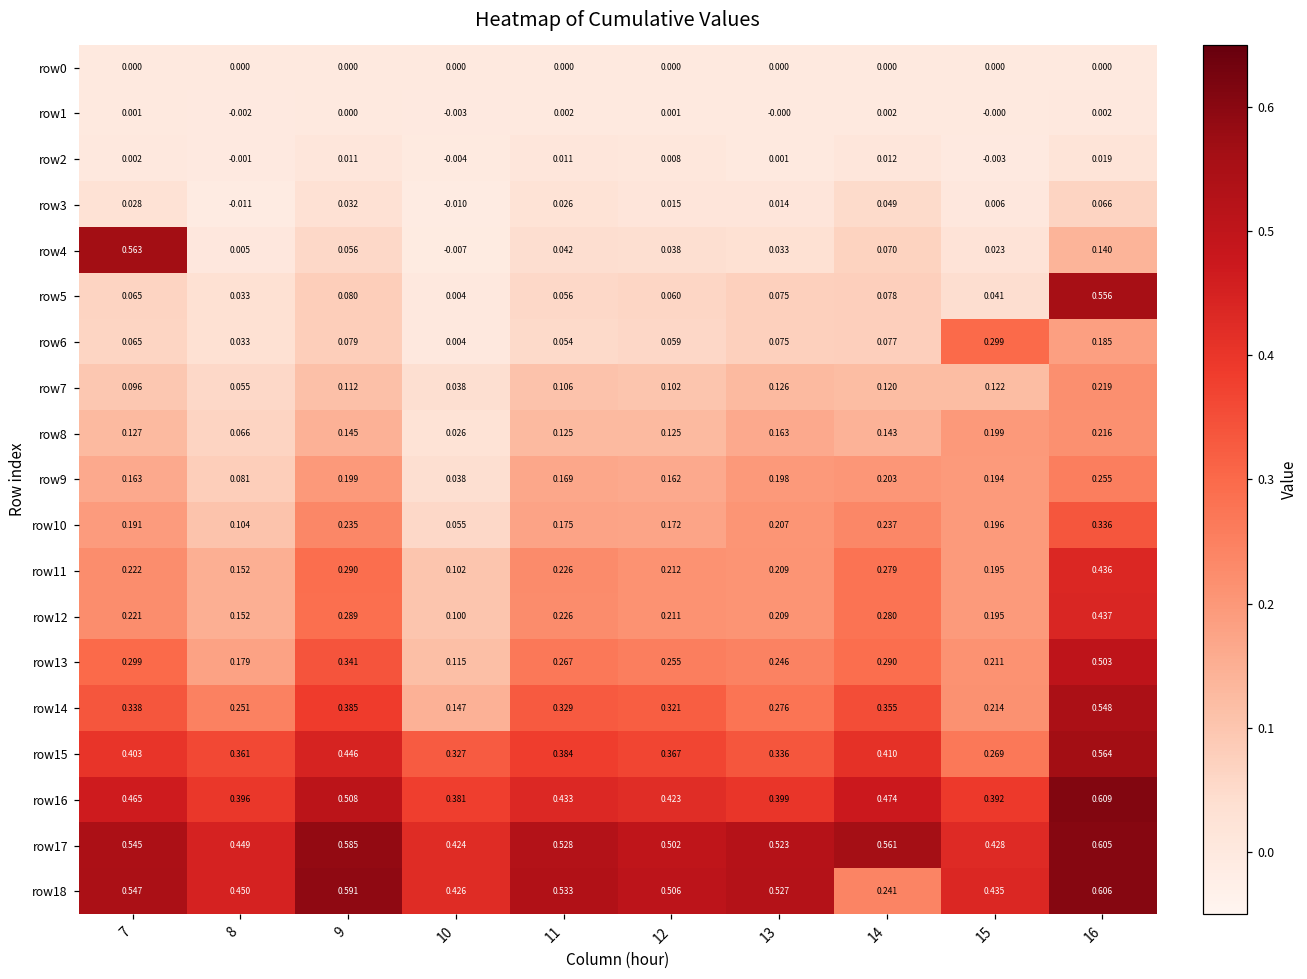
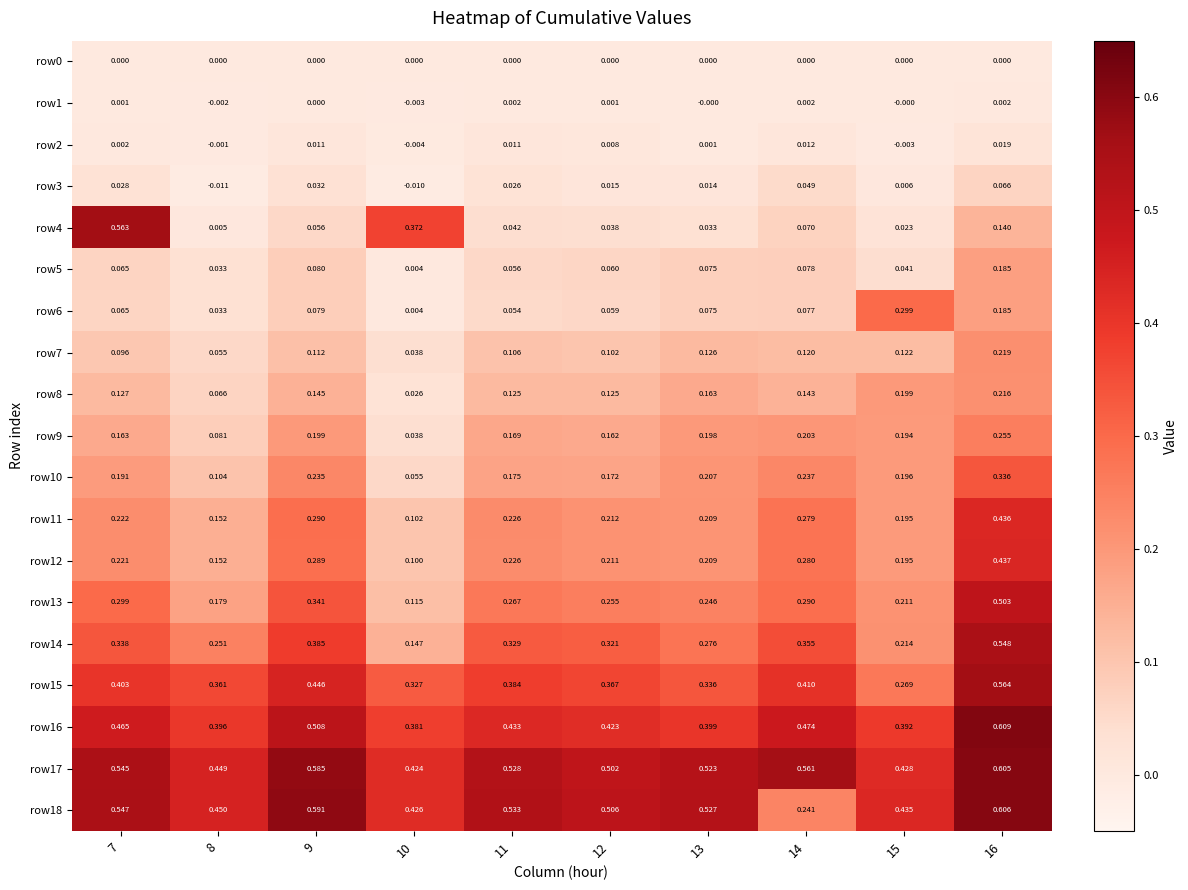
row4, 10: -0.007 -> 0.372
row5, 16: 0.556 -> 0.185
